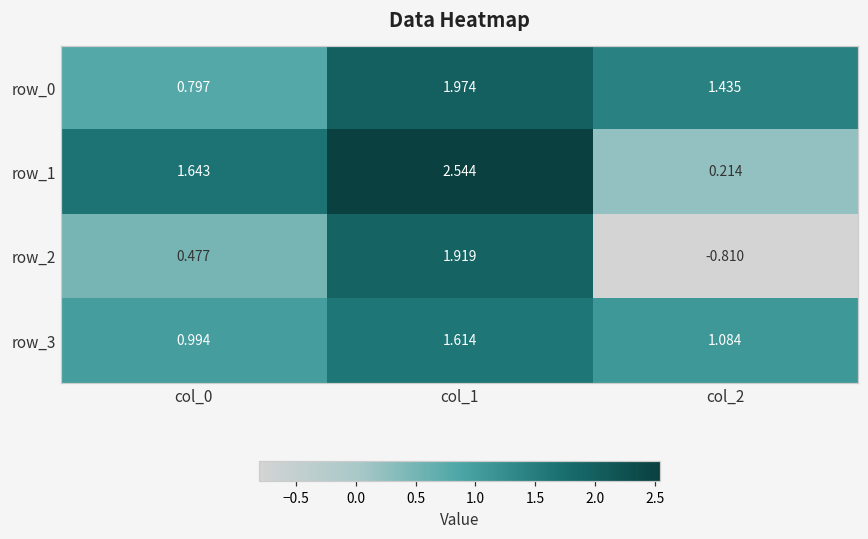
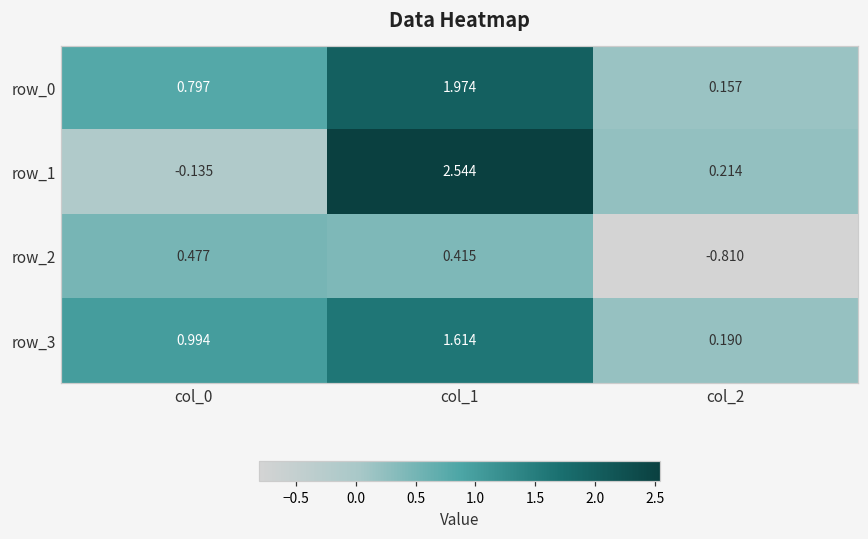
row_0, col_2: 1.435 -> 0.157
row_1, col_0: 1.643 -> -0.135
row_2, col_1: 1.919 -> 0.415
row_3, col_2: 1.084 -> 0.190
